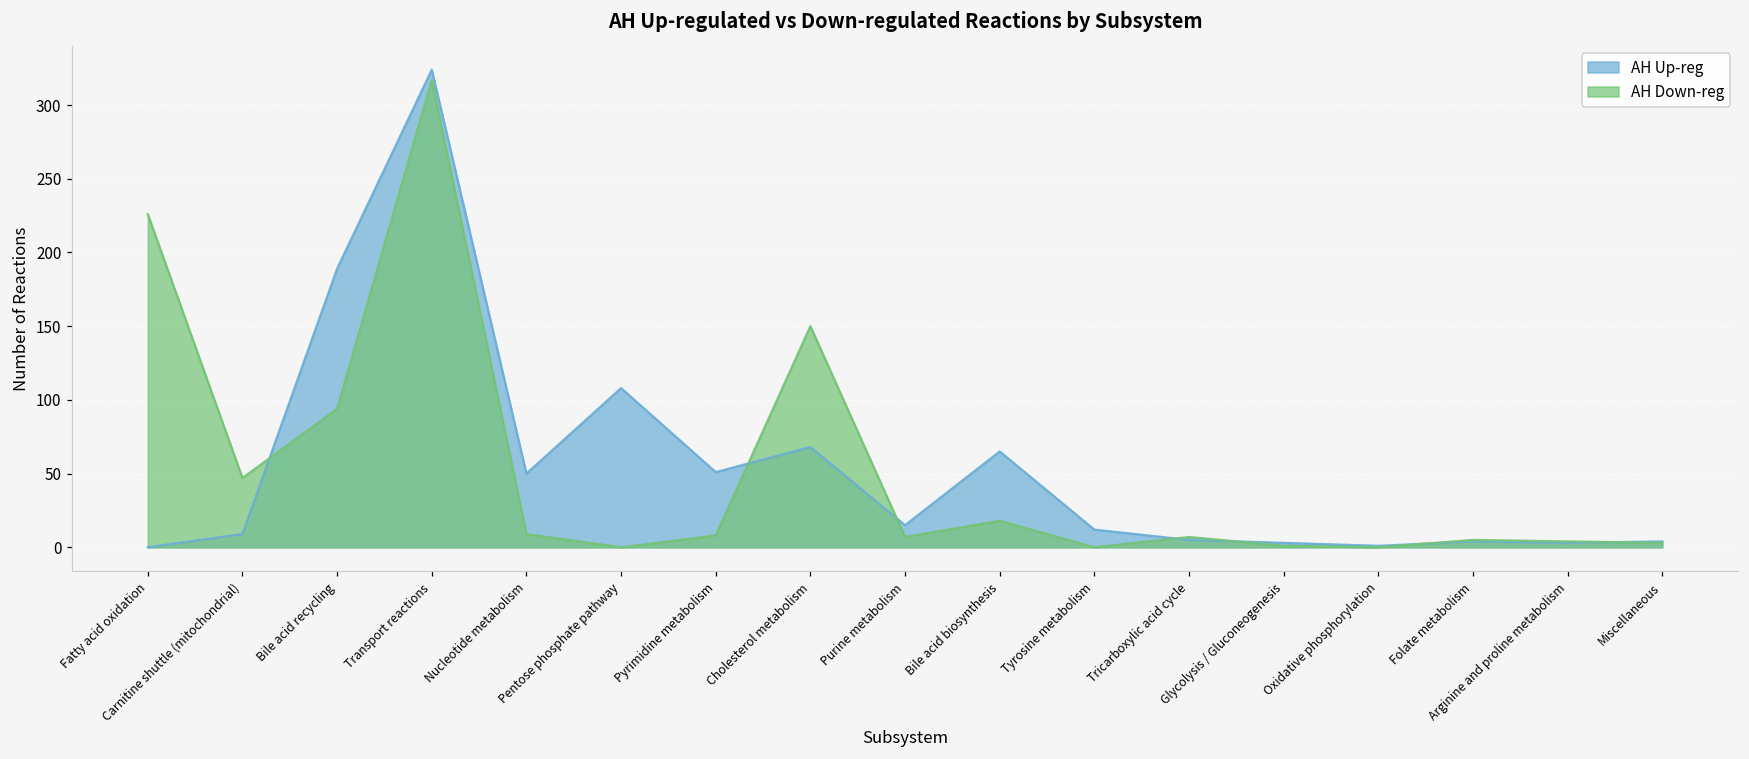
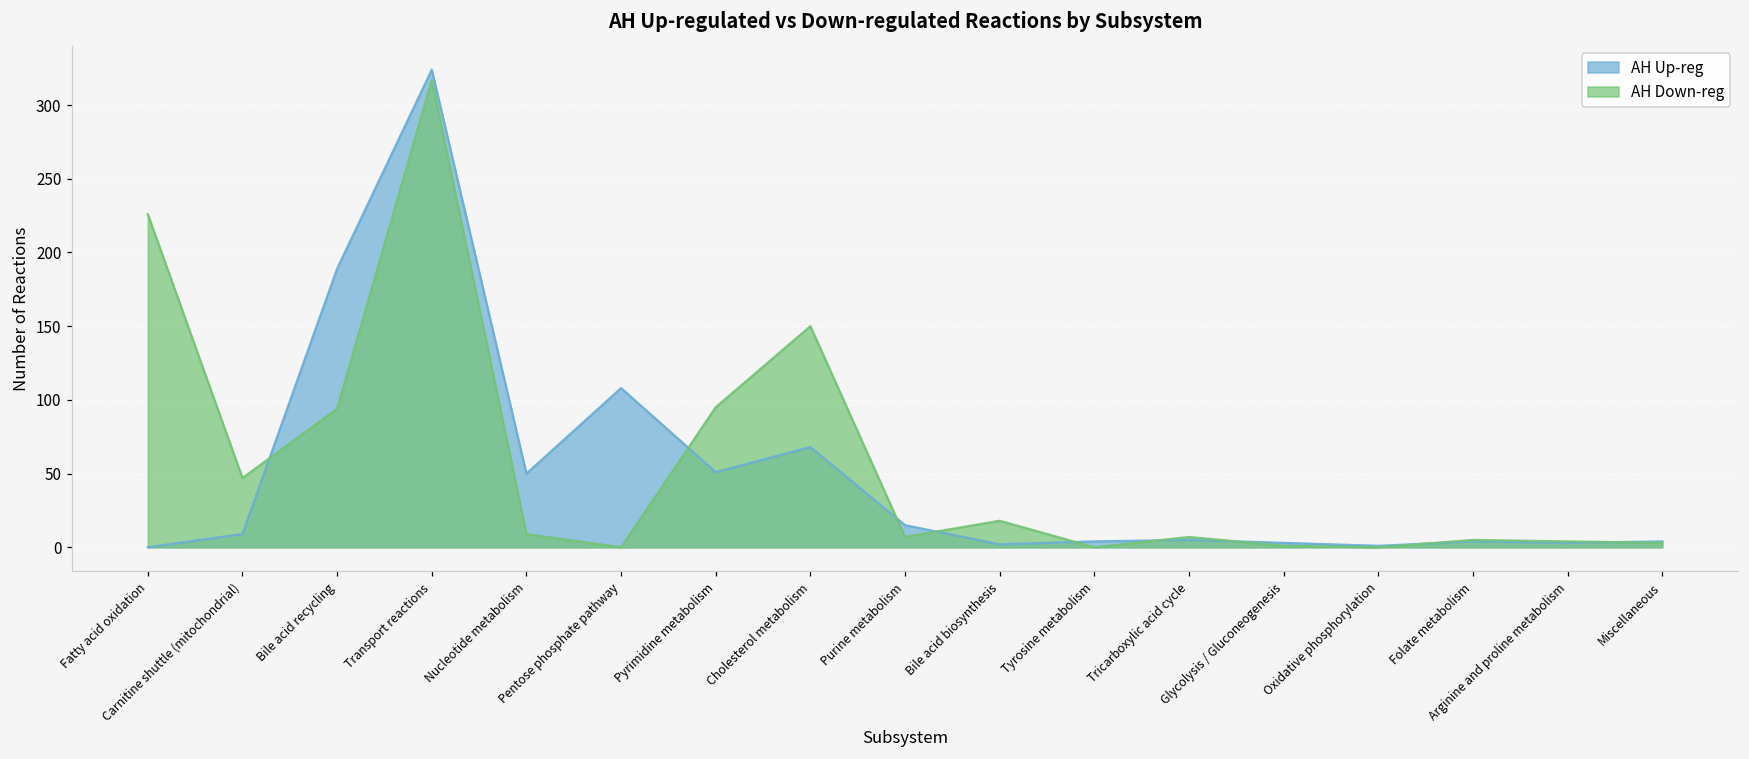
AH Down-reg, Pyrimidine metabolism: 8 -> 95
AH Up-reg, Bile acid biosynthesis: 65 -> 2
AH Up-reg, Tyrosine metabolism: 12 -> 4
